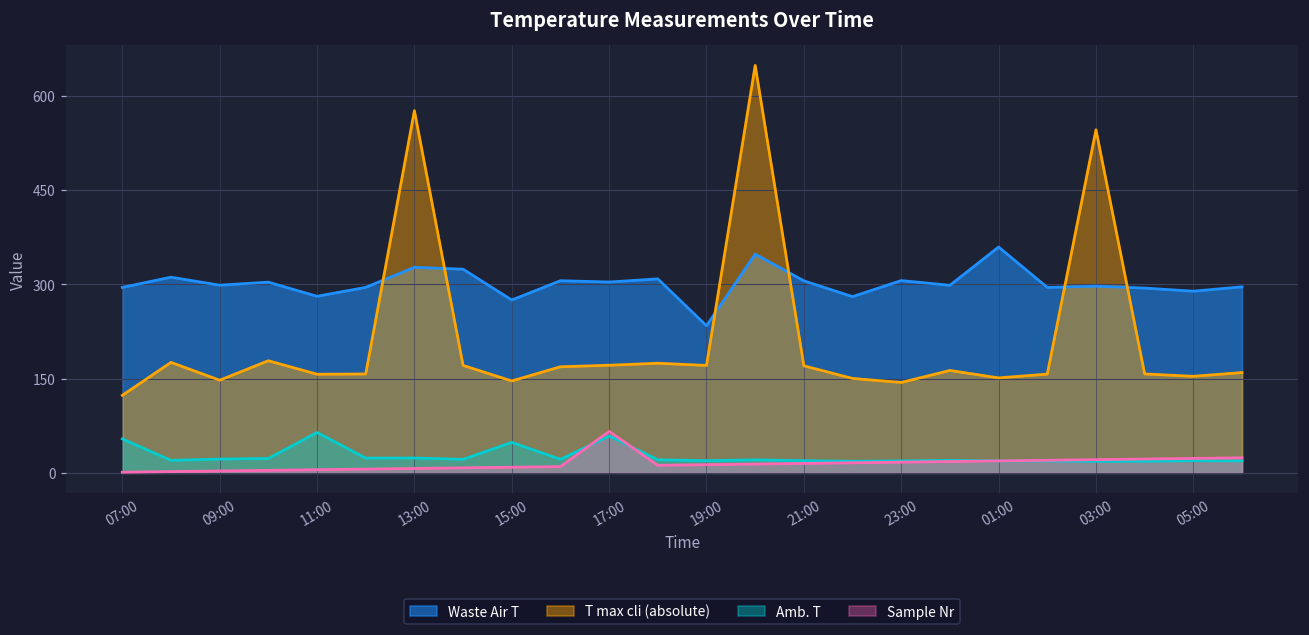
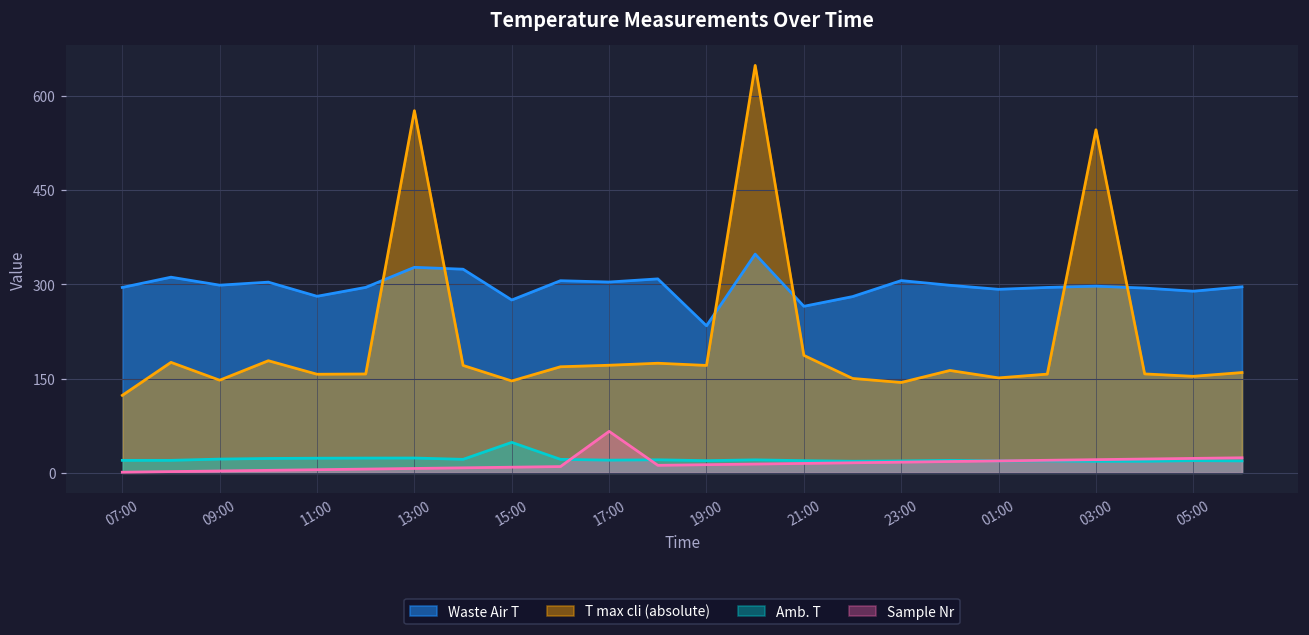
Amb. T, 07:00: 50 -> 20
Amb. T, 11:00: 60 -> 20
Amb. T, 17:00: 60 -> 20
Waste Air T, 21:00: 310 -> 270
T max cli (absolute), 21:00: 170 -> 190
Waste Air T, 01:00: 360 -> 290
